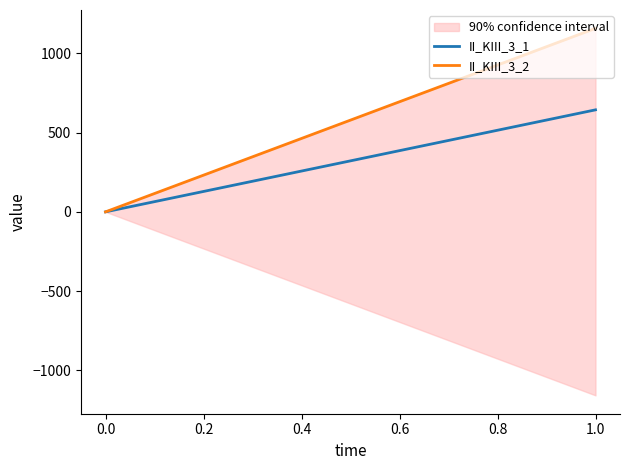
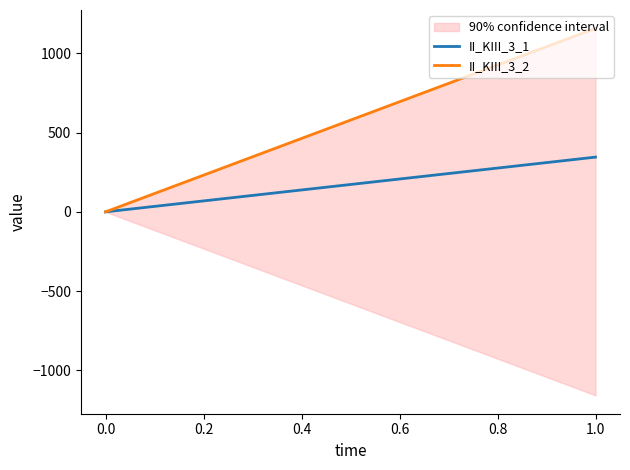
II_KIII_3_1, 1.0: 640 -> 350
